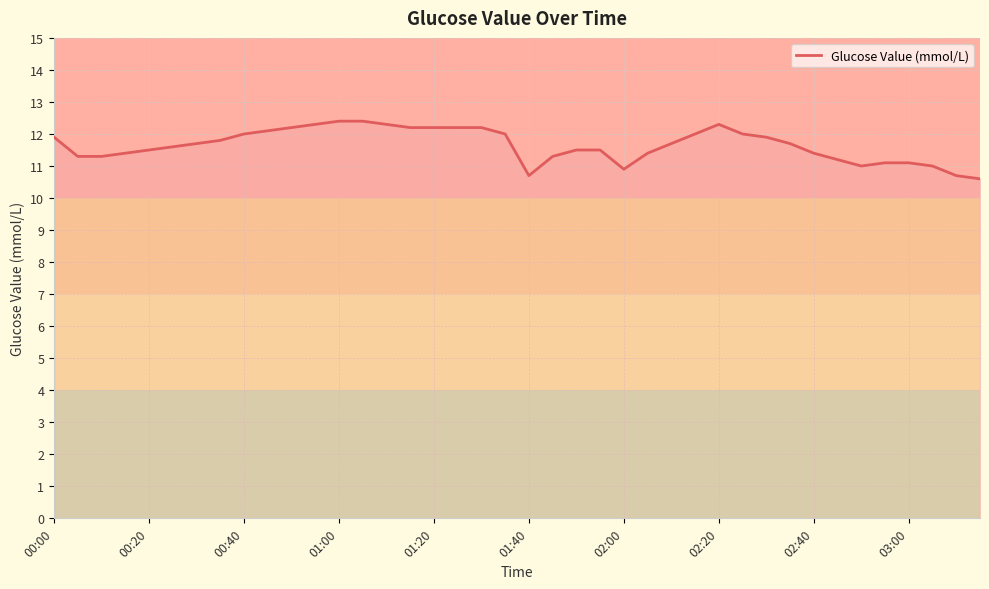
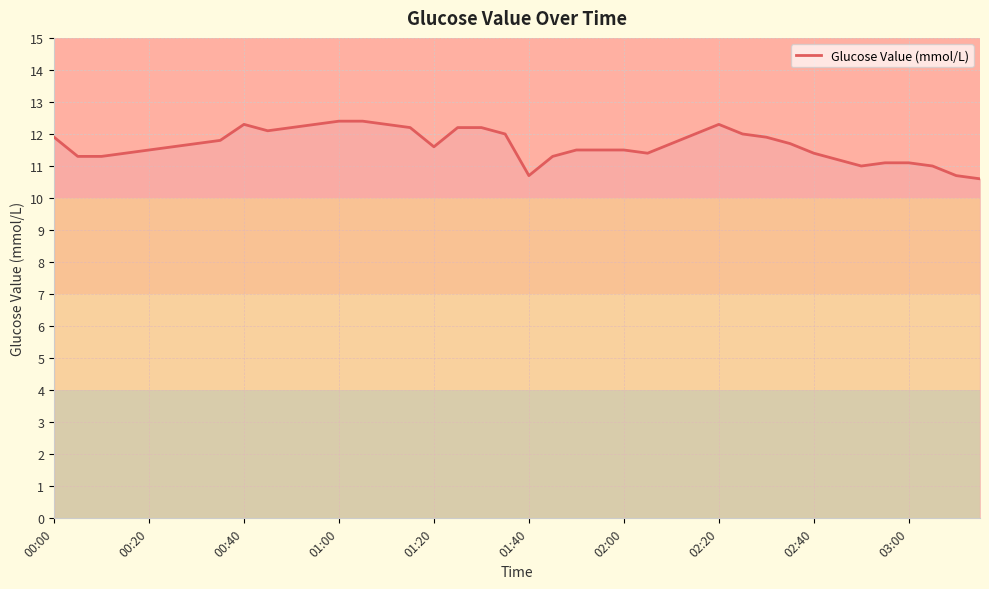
00:40: 12.0 -> 12.3
01:20: 12.2 -> 11.6
02:00: 10.9 -> 11.5
